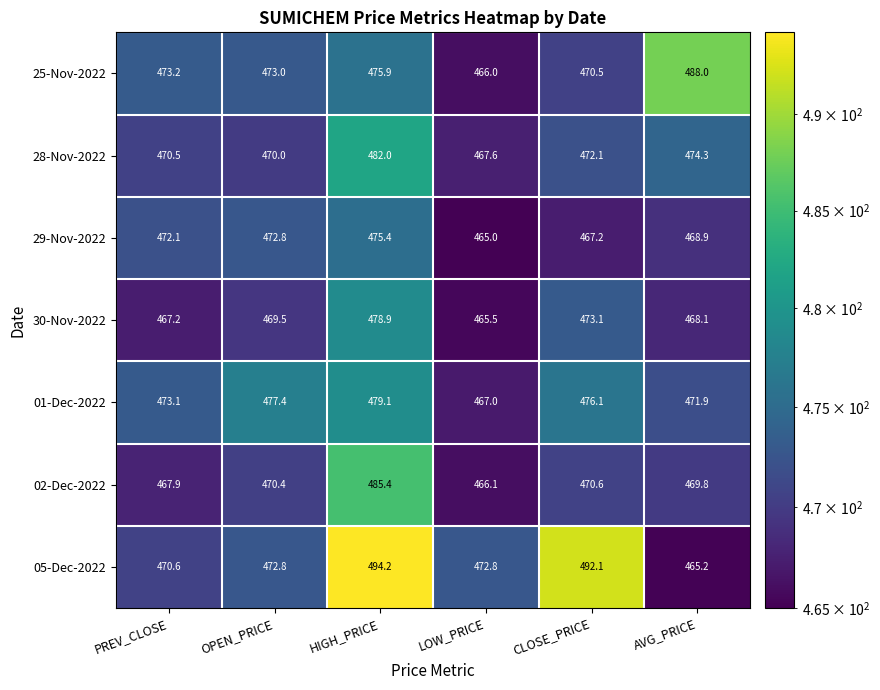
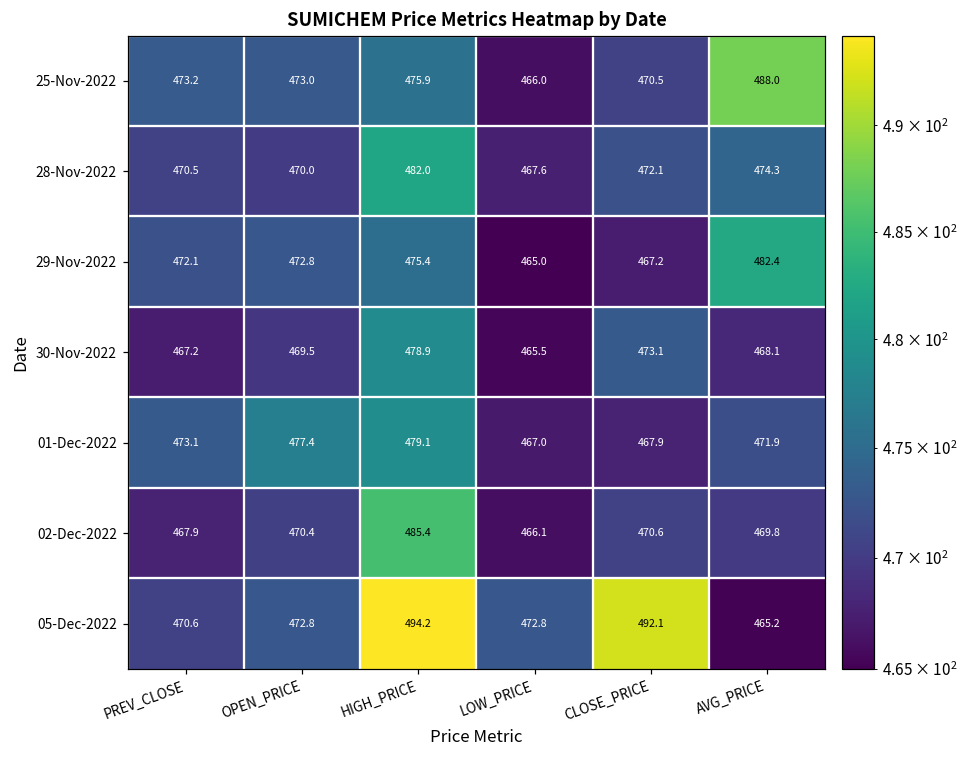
29-Nov-2022, AVG_PRICE: 468.9 -> 482.4
01-Dec-2022, CLOSE_PRICE: 476.1 -> 467.9
